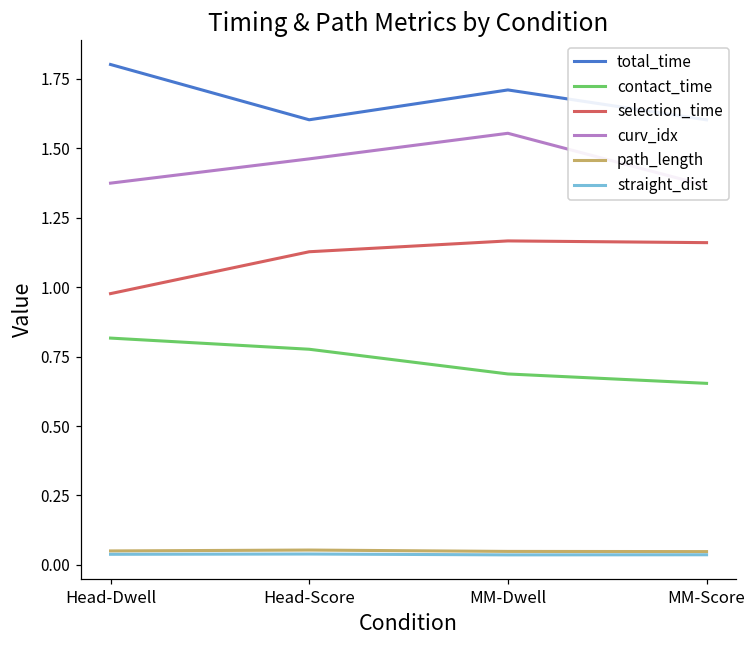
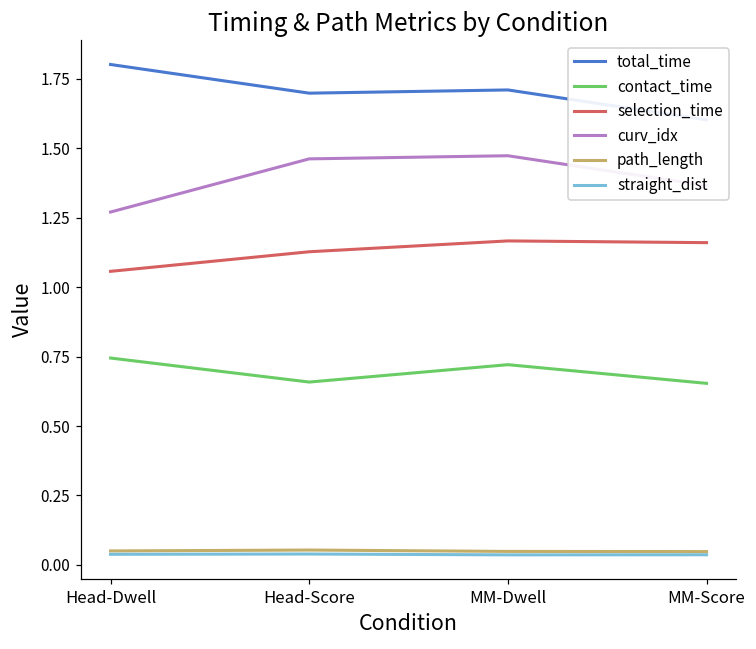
contact_time, Head-Dwell: 0.82 -> 0.74
selection_time, Head-Dwell: 0.98 -> 1.06
curv_idx, Head-Dwell: 1.37 -> 1.27
total_time, Head-Score: 1.60 -> 1.70
contact_time, Head-Score: 0.78 -> 0.66
contact_time, MM-Dwell: 0.69 -> 0.72
curv_idx, MM-Dwell: 1.55 -> 1.47
